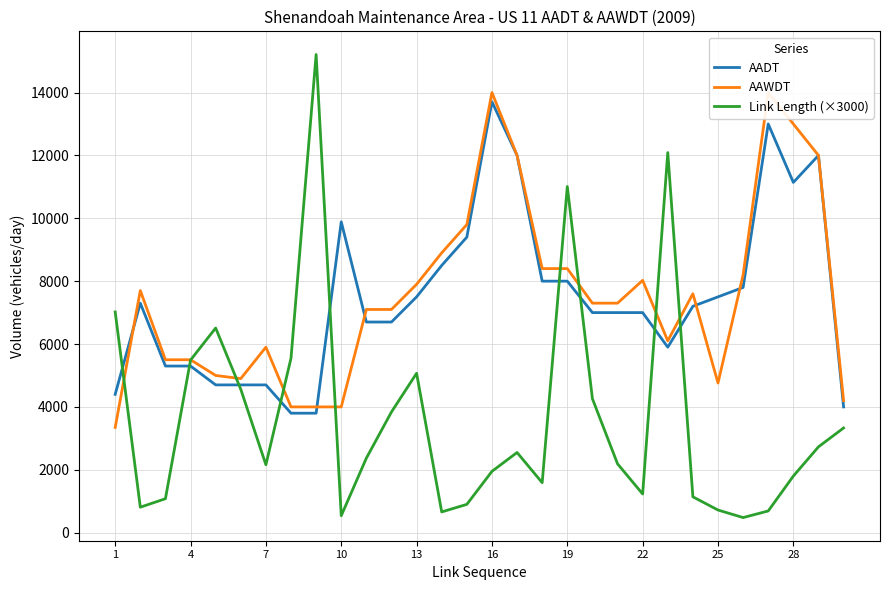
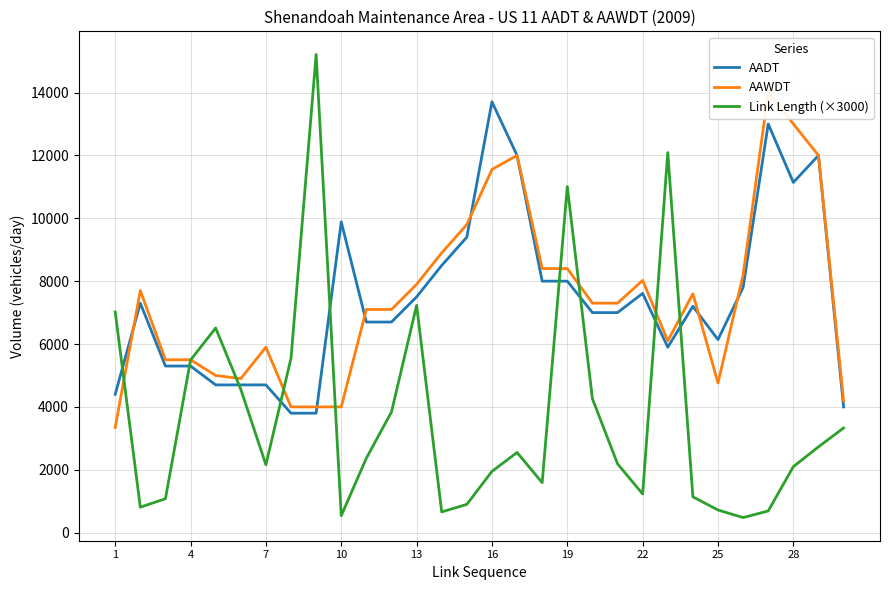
Link Length (×3000), 13: 5100 -> 7200
AAWDT, 16: 14000 -> 11600
AADT, 22: 7000 -> 7600
AADT, 25: 7500 -> 6100
Link Length (×3000), 28: 1800 -> 2100
